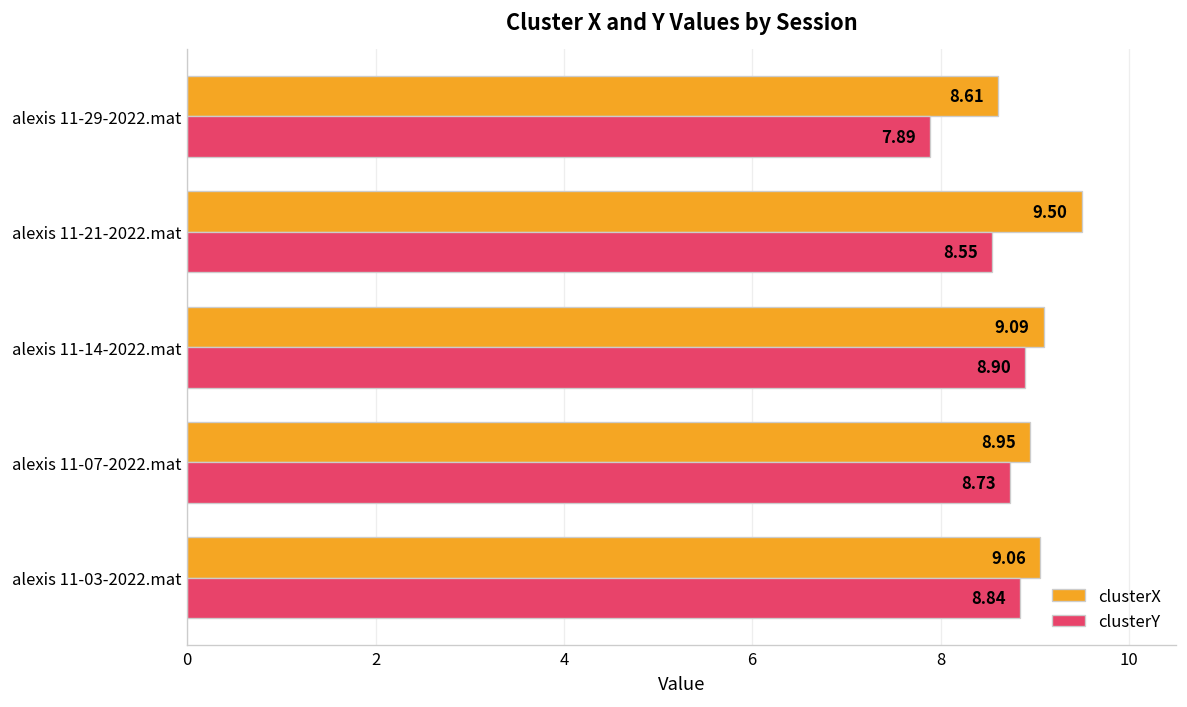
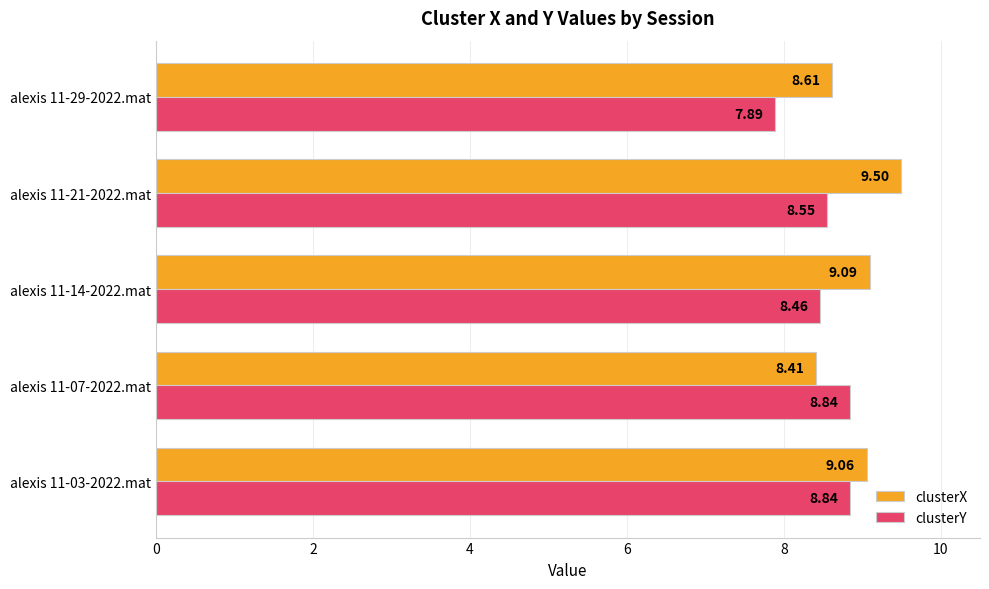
clusterY, alexis 11-14-2022.mat: 8.90 -> 8.46
clusterX, alexis 11-07-2022.mat: 8.95 -> 8.41
clusterY, alexis 11-07-2022.mat: 8.73 -> 8.84
